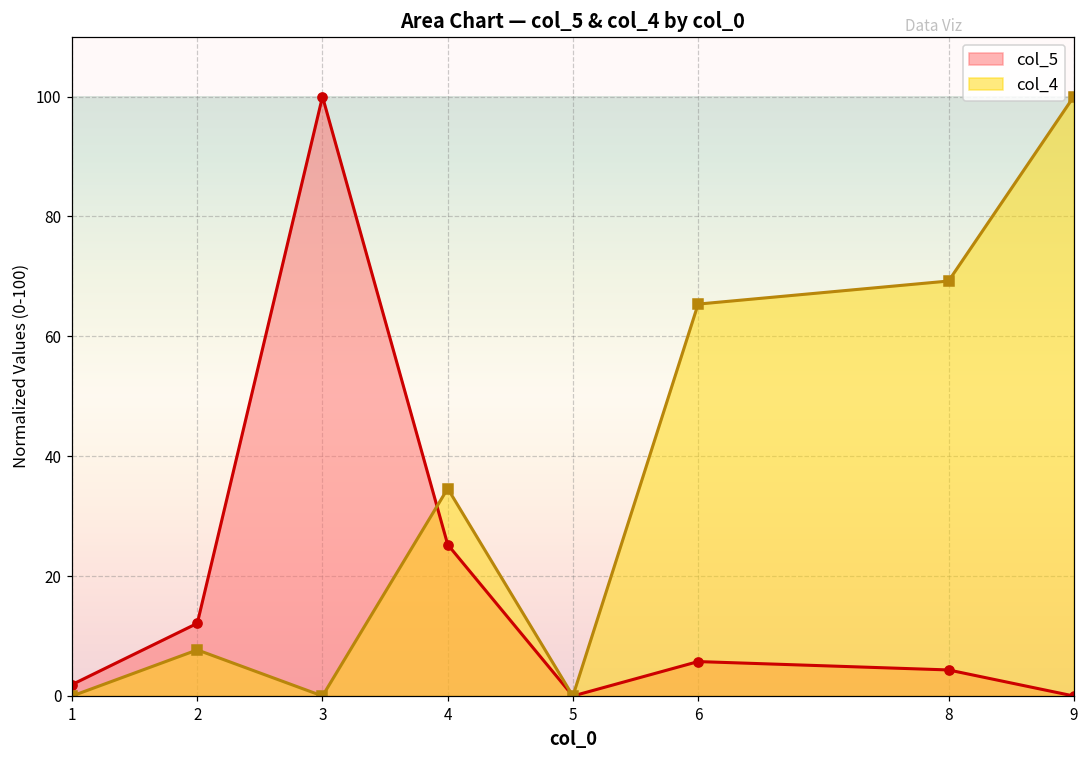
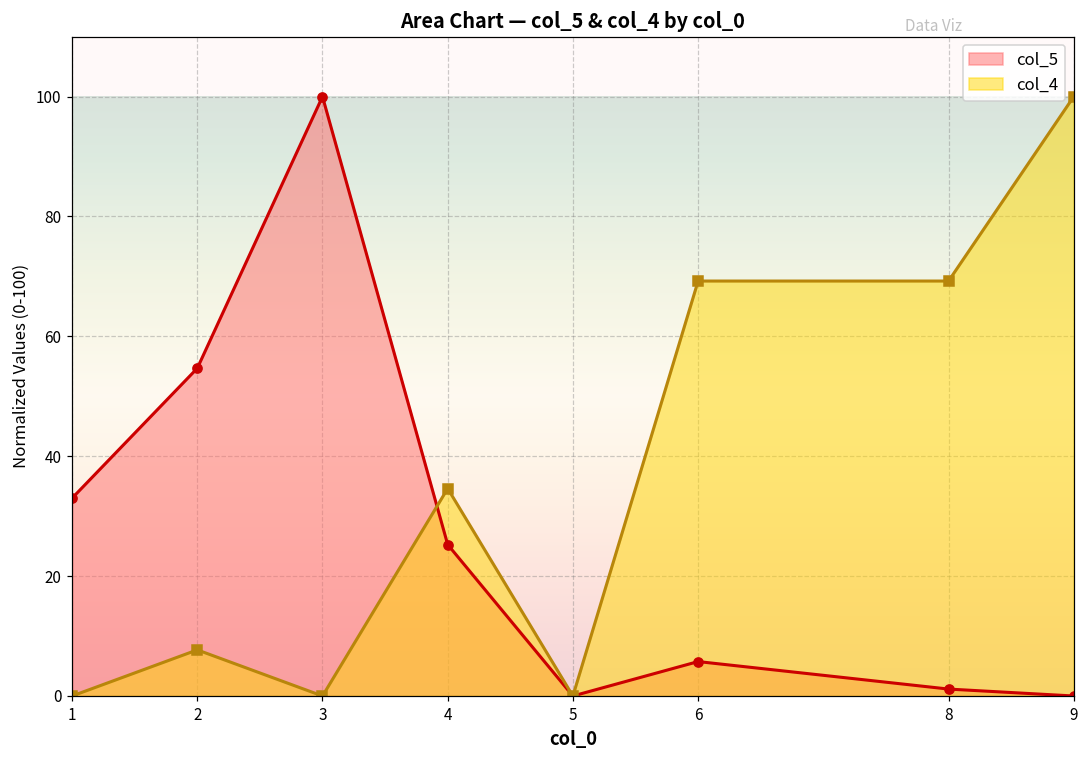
col_5, 1: 2 -> 33
col_5, 2: 12 -> 55
col_4, 6: 65 -> 69
col_5, 8: 4 -> 1
